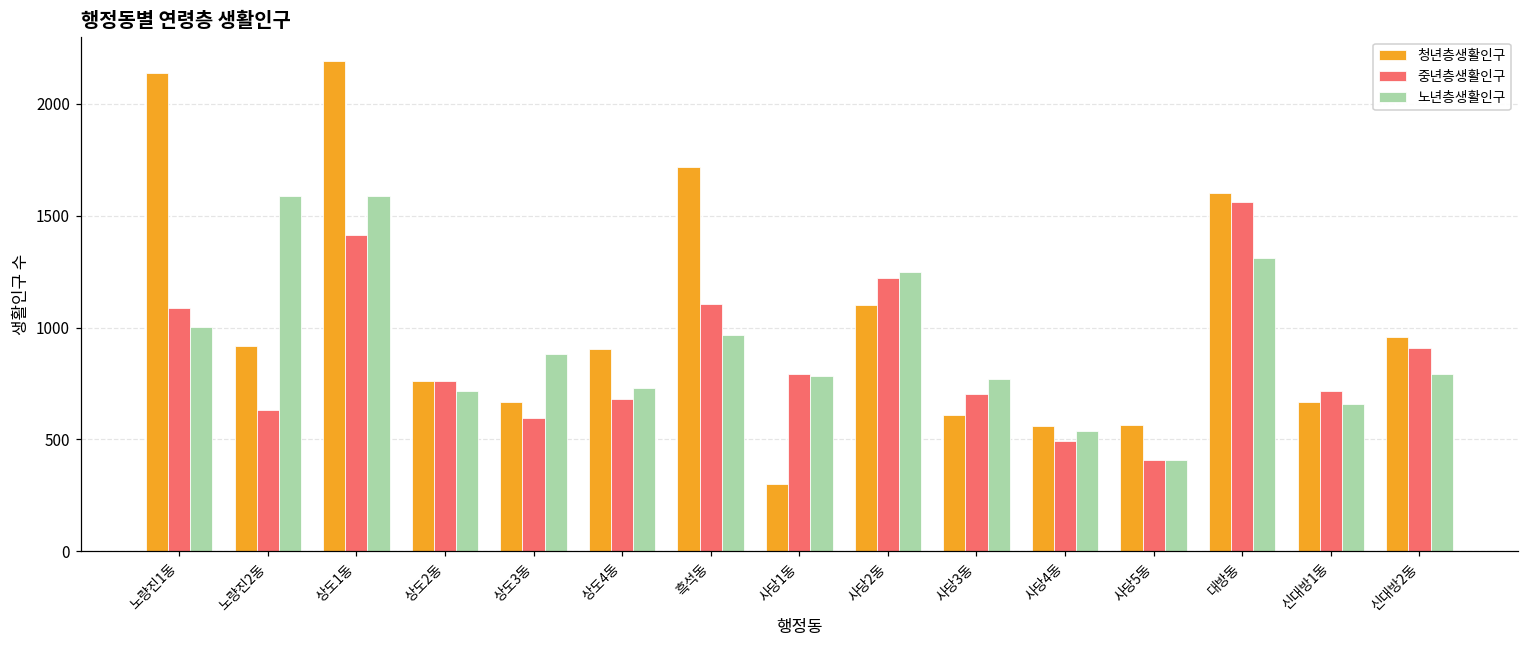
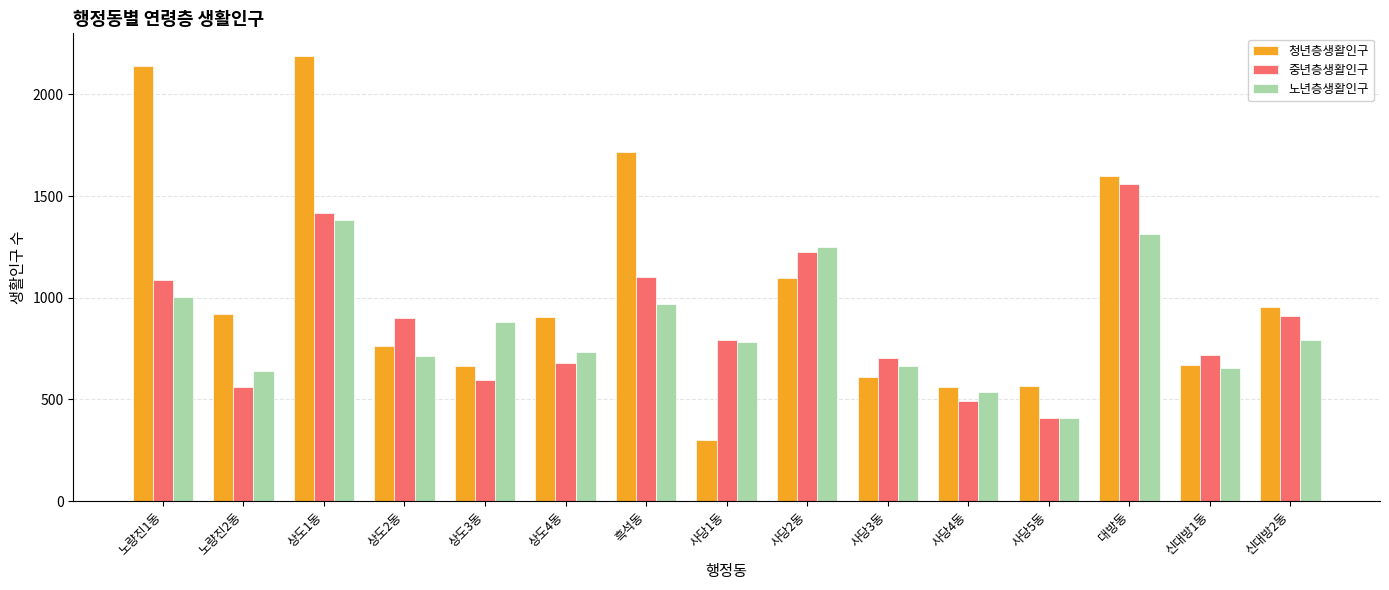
중년층생활인구, 노량진2동: 630 -> 560
노년층생활인구, 노량진2동: 1590 -> 640
노년층생활인구, 상도1동: 1590 -> 1380
중년층생활인구, 상도2동: 760 -> 900
노년층생활인구, 사당3동: 770 -> 660
